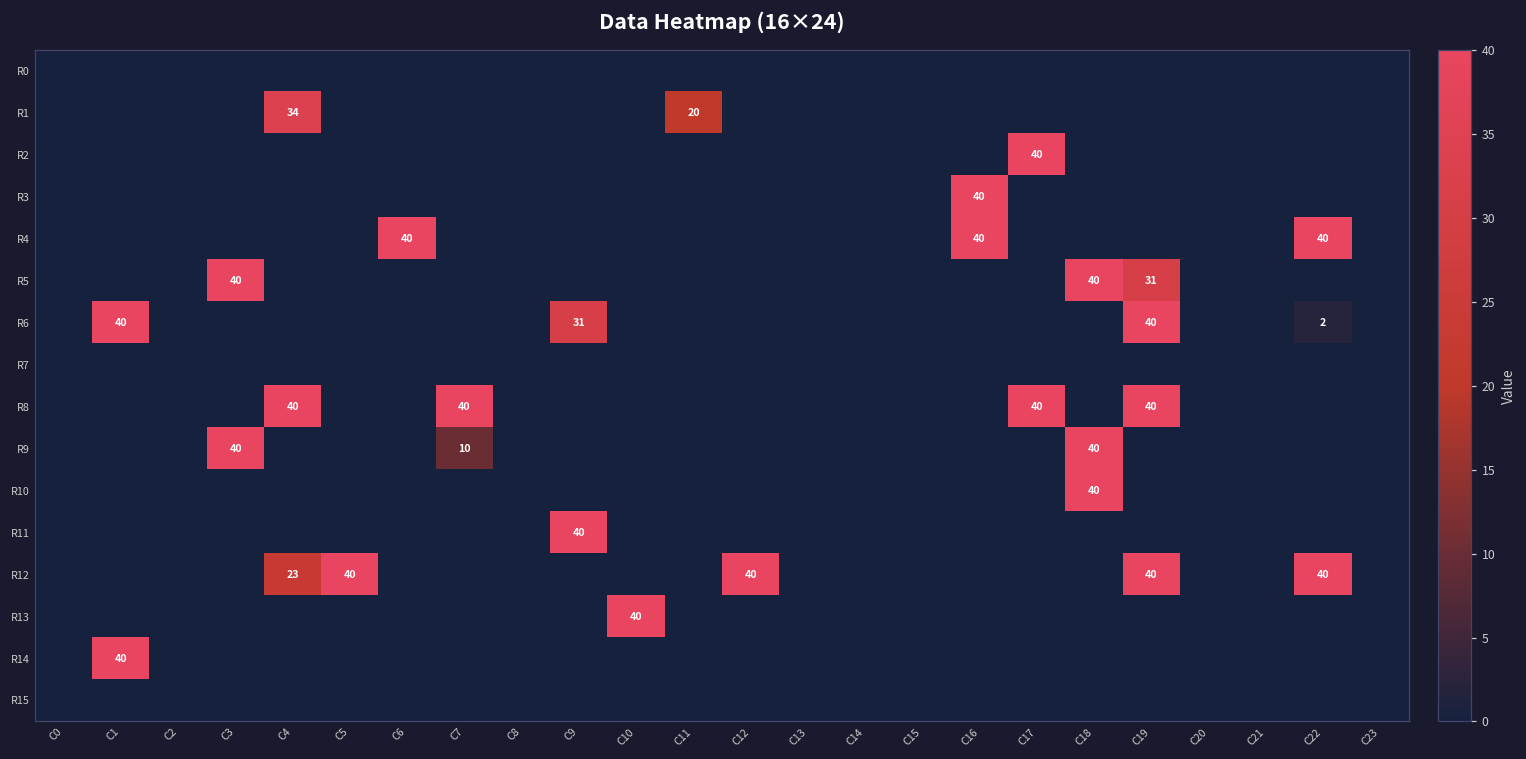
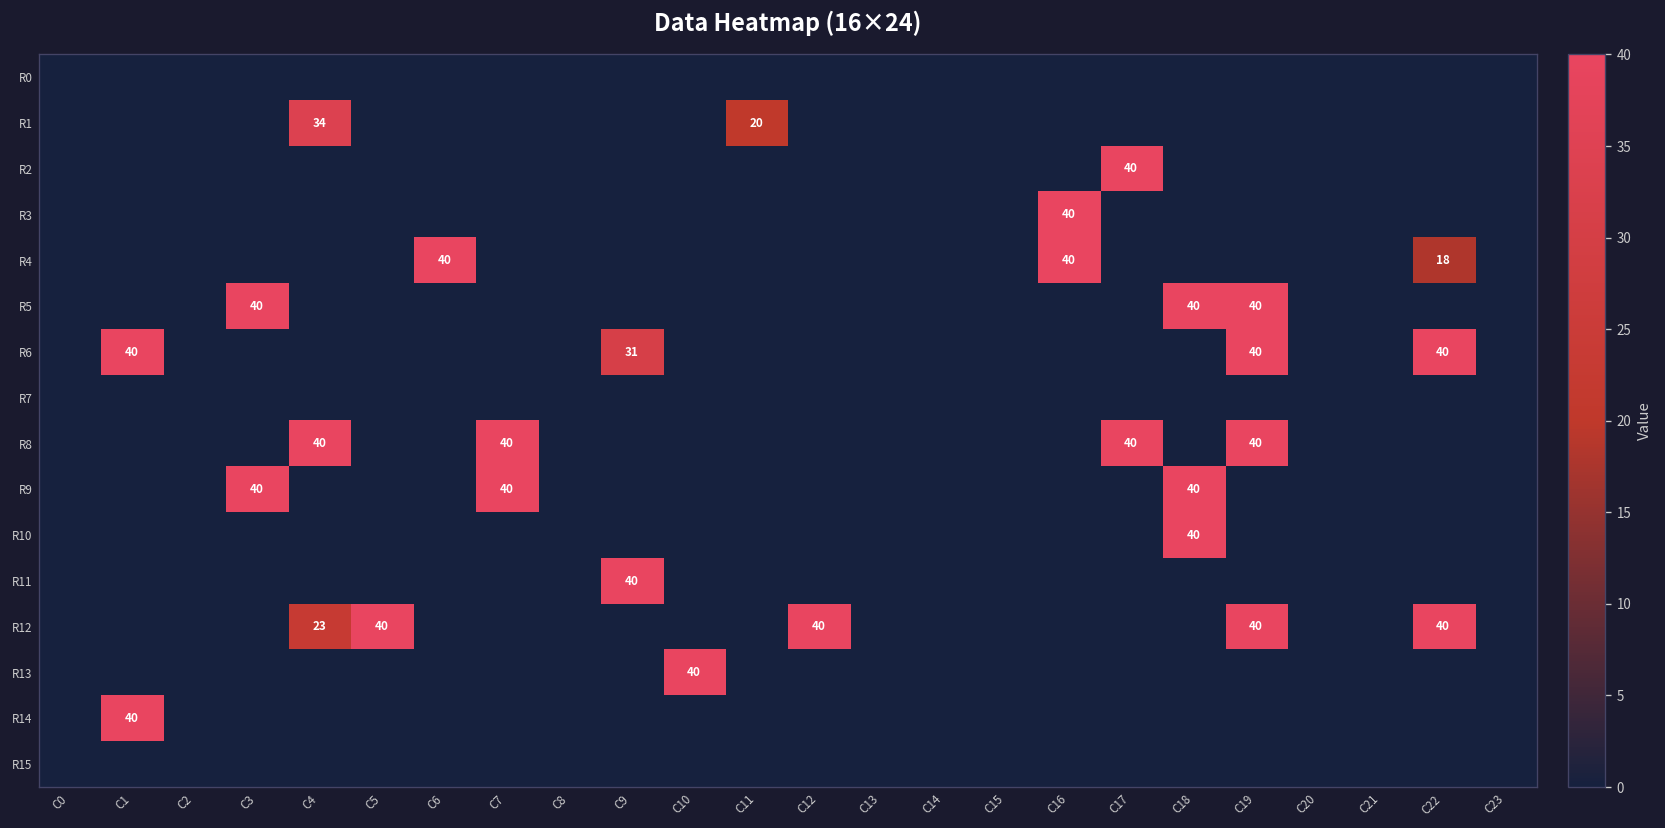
R4, C22: 40 -> 18
R5, C19: 31 -> 40
R6, C22: 2 -> 40
R9, C7: 10 -> 40
